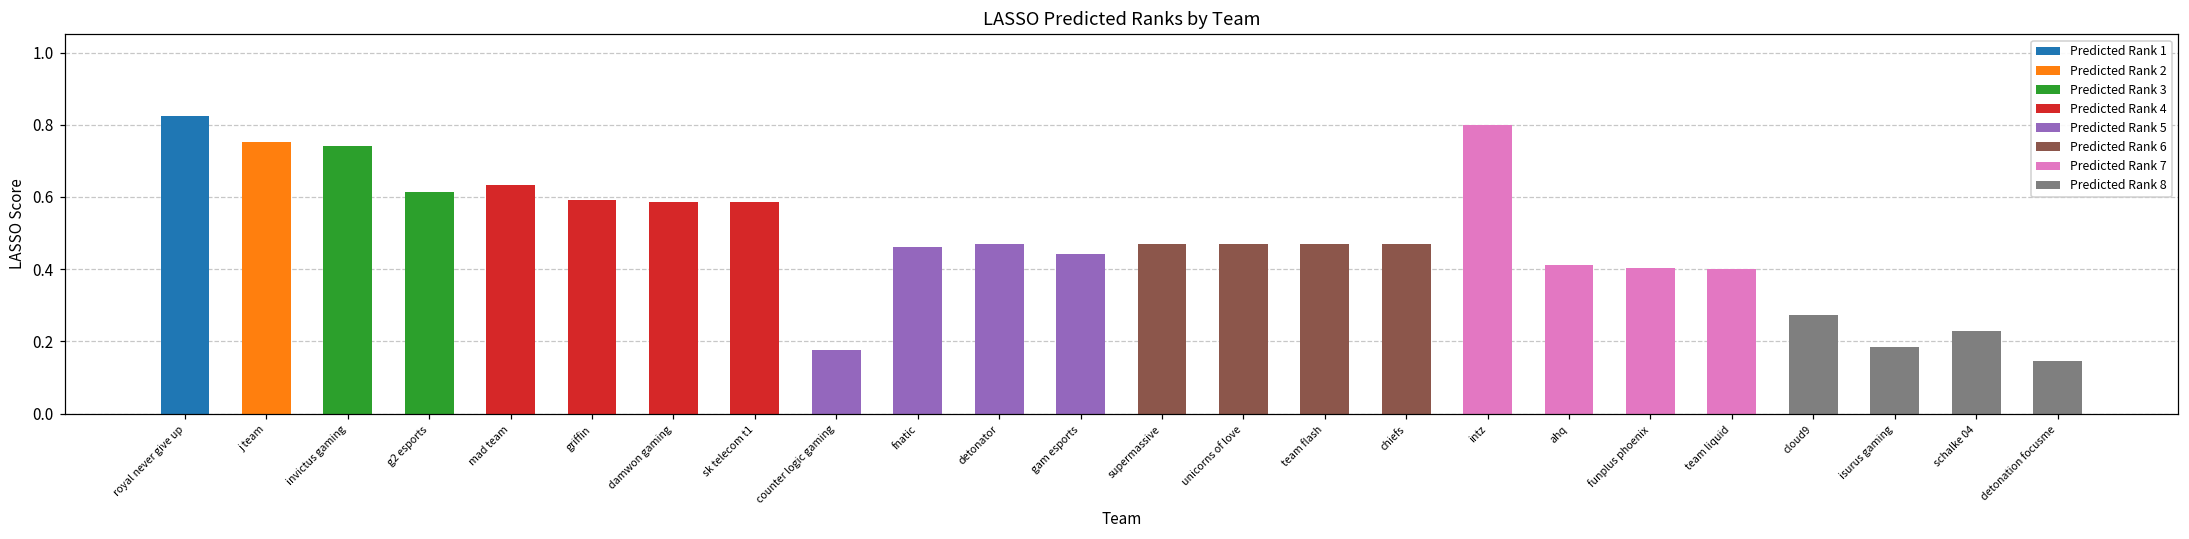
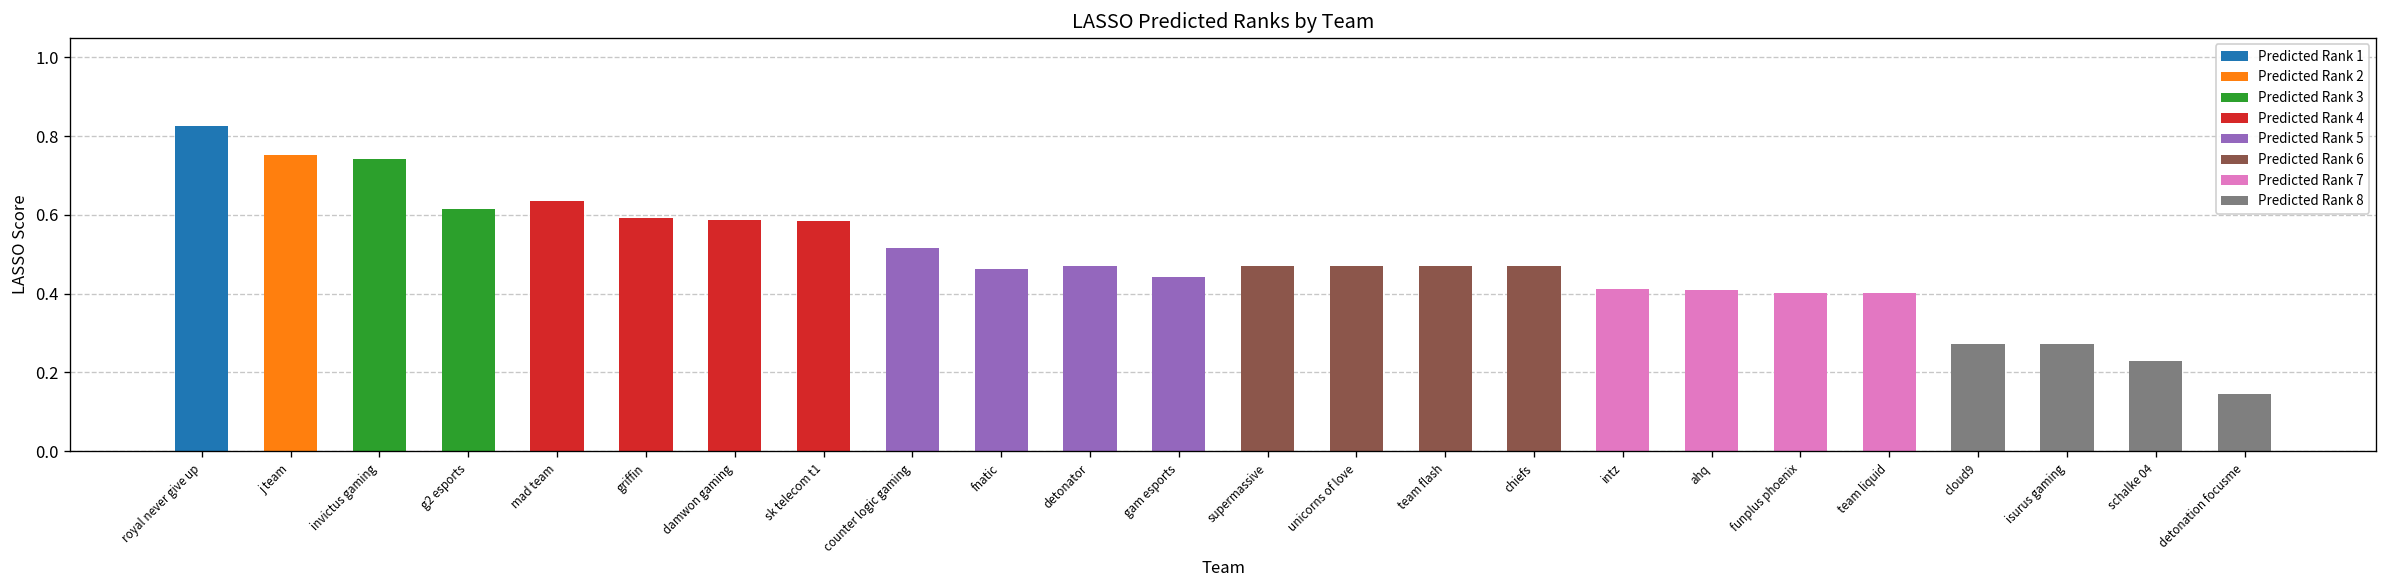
counter logic gaming: 0.18 -> 0.52
intz: 0.80 -> 0.41
isurus gaming: 0.18 -> 0.27
